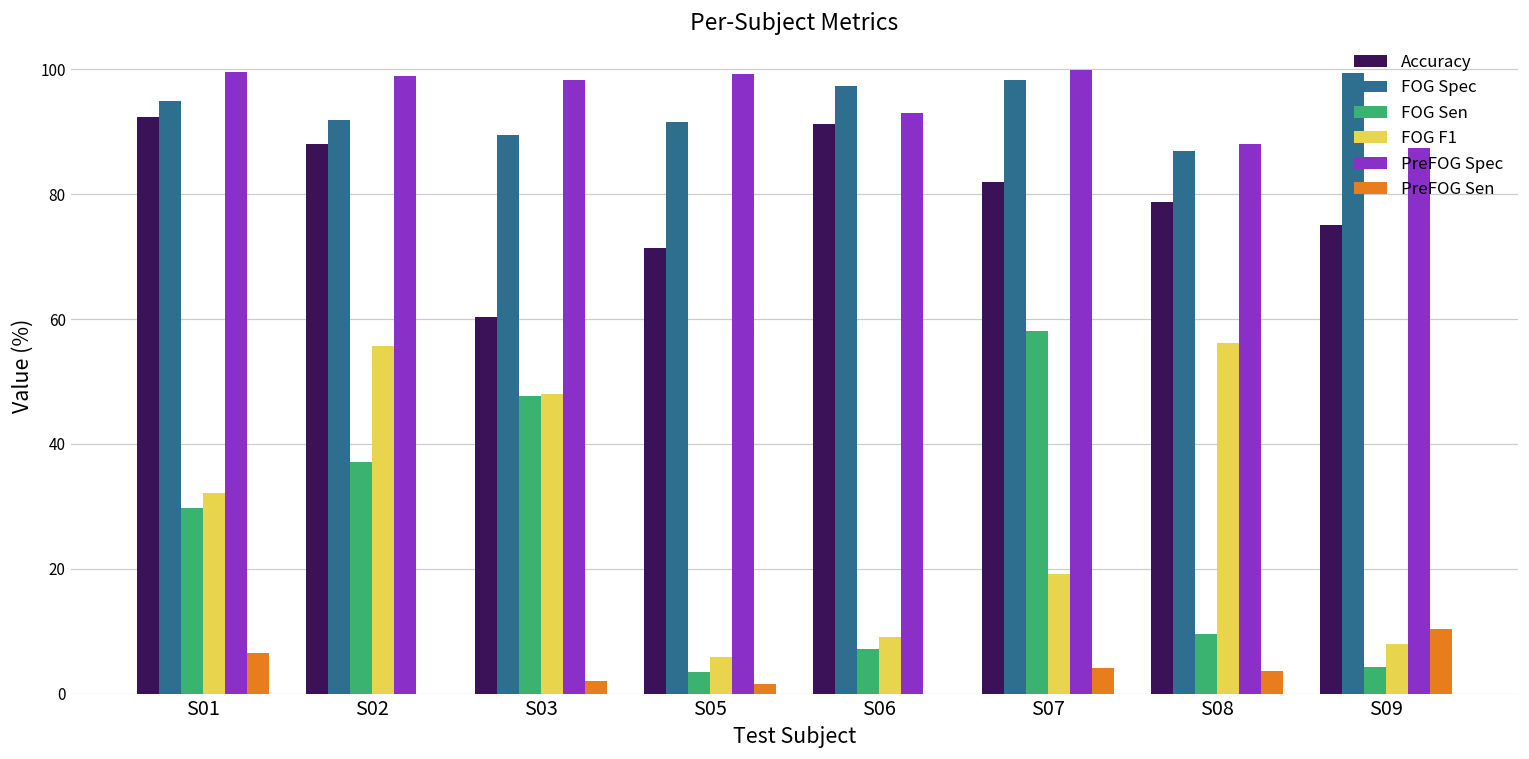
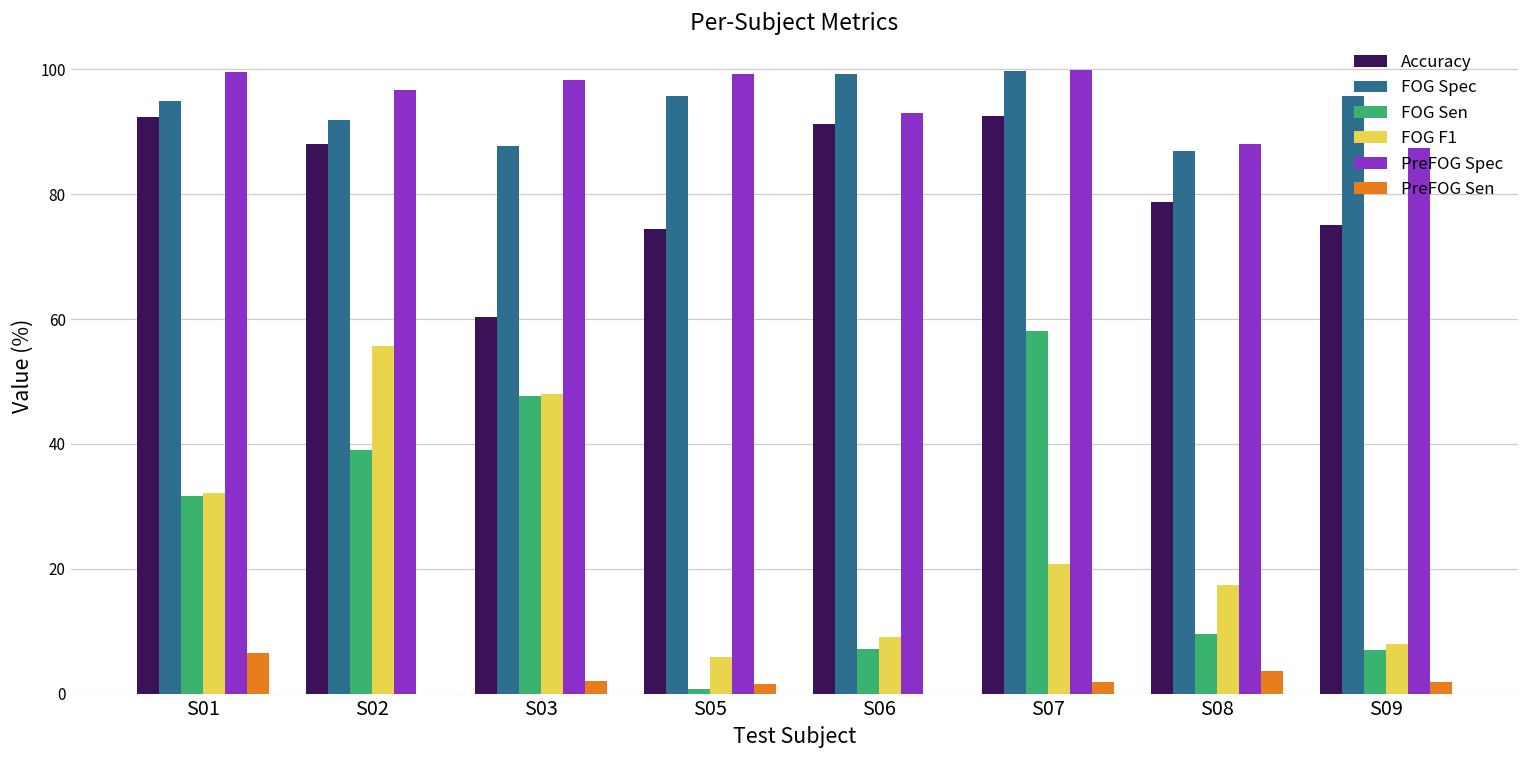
FOG Sen, S01: 30 -> 32
FOG Sen, S02: 37 -> 39
PreFOG Spec, S02: 99 -> 97
FOG Spec, S03: 89 -> 88
Accuracy, S05: 71 -> 74
FOG Spec, S05: 92 -> 96
FOG Sen, S05: 3 -> 1
FOG Spec, S06: 97 -> 99
Accuracy, S07: 82 -> 93
FOG Spec, S07: 98 -> 100
FOG F1, S07: 19 -> 21
PreFOG Sen, S07: 4 -> 2
FOG F1, S08: 56 -> 17
FOG Spec, S09: 99 -> 96
FOG Sen, S09: 4 -> 7
PreFOG Sen, S09: 10 -> 2
